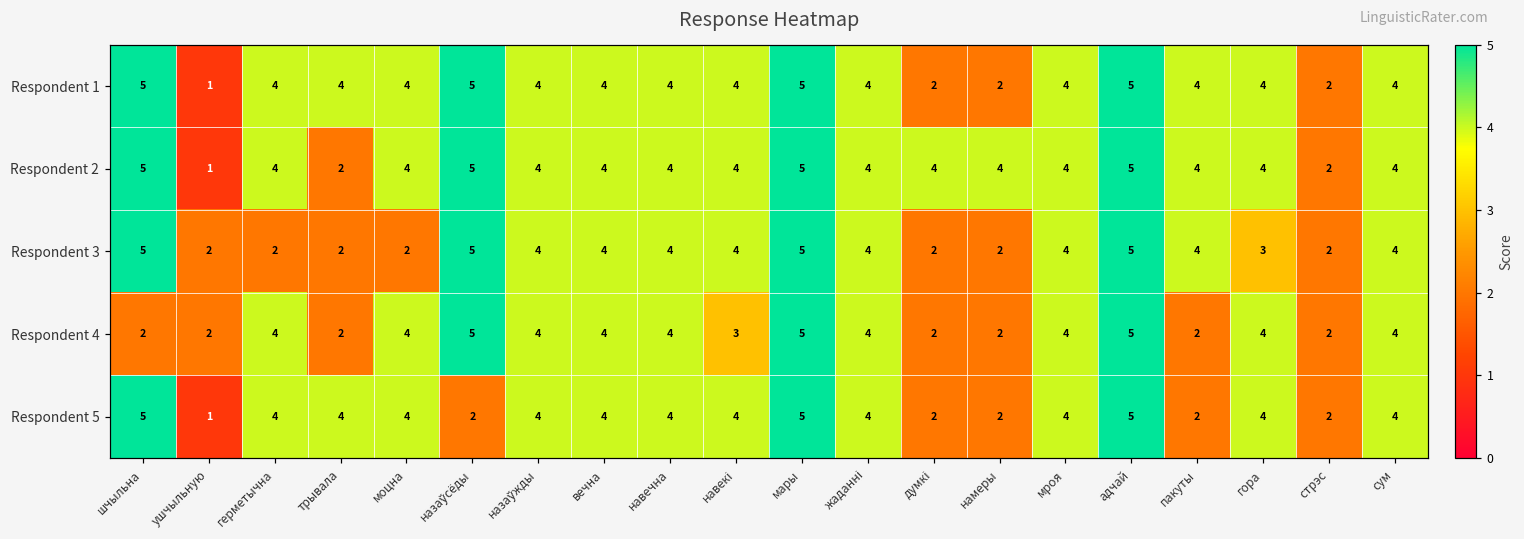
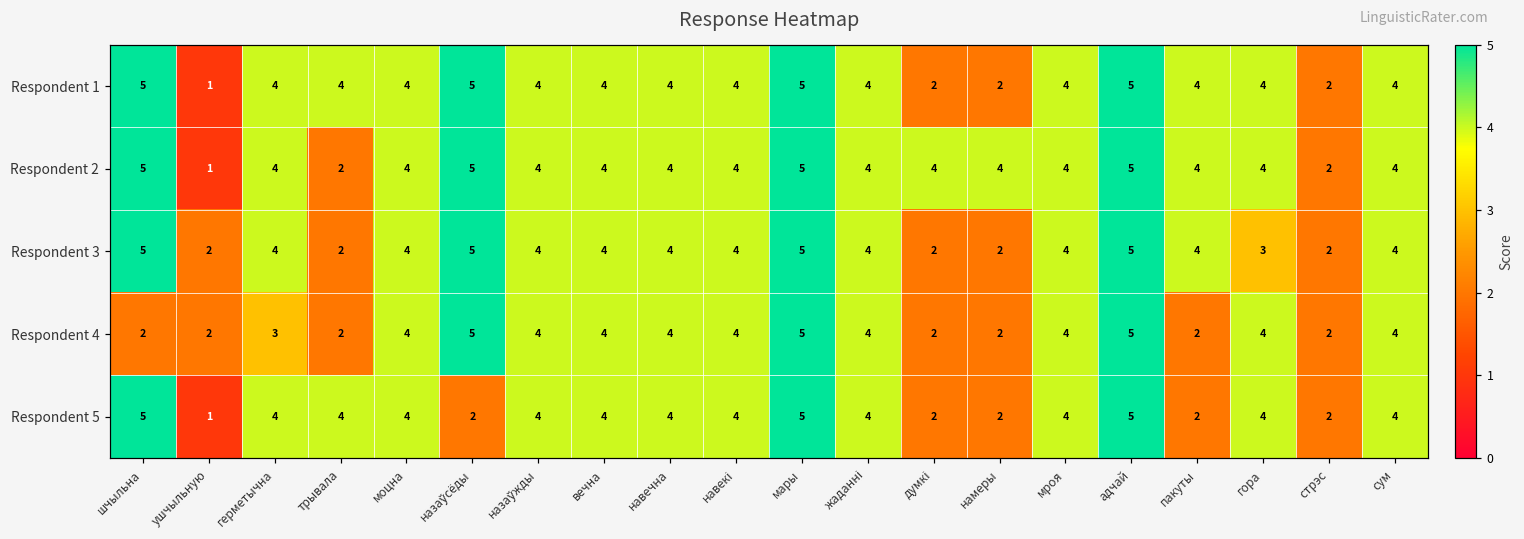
Respondent 3, герметычна: 2 -> 4
Respondent 3, моцна: 2 -> 4
Respondent 4, герметычна: 4 -> 3
Respondent 4, навекі: 3 -> 4
